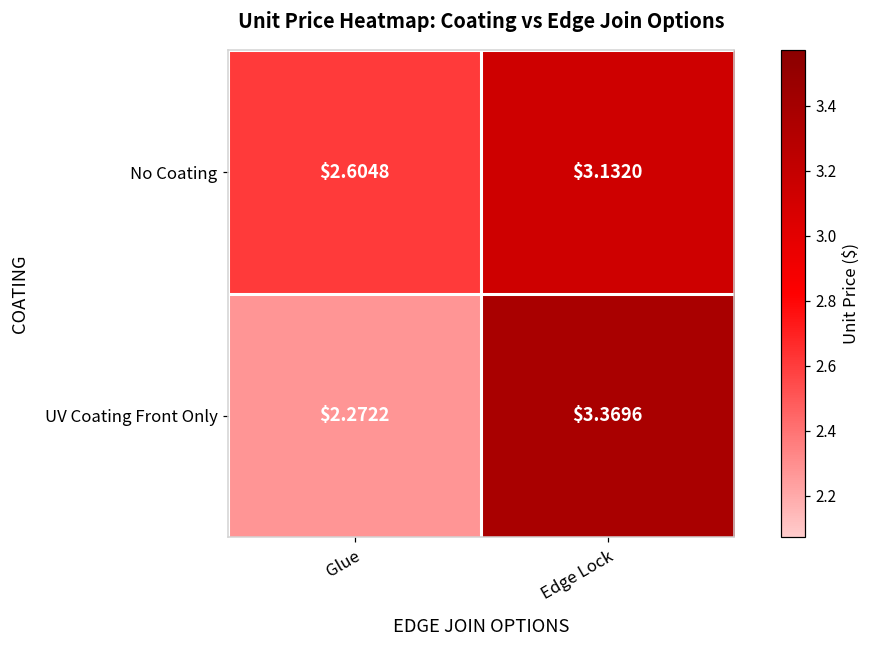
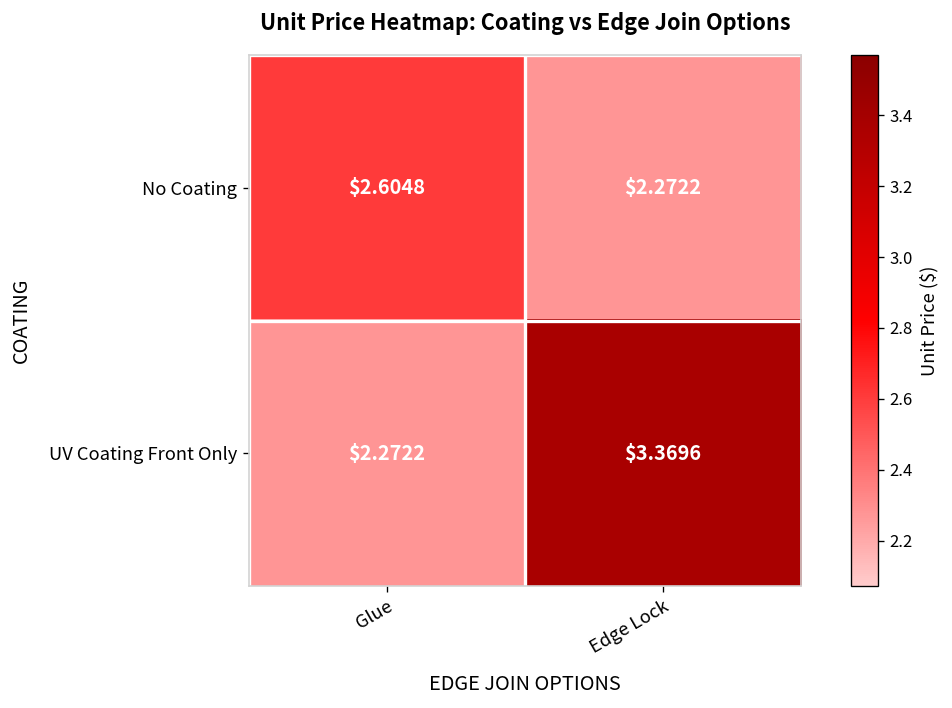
No Coating, Edge Lock: $3.1320 -> $2.2722
